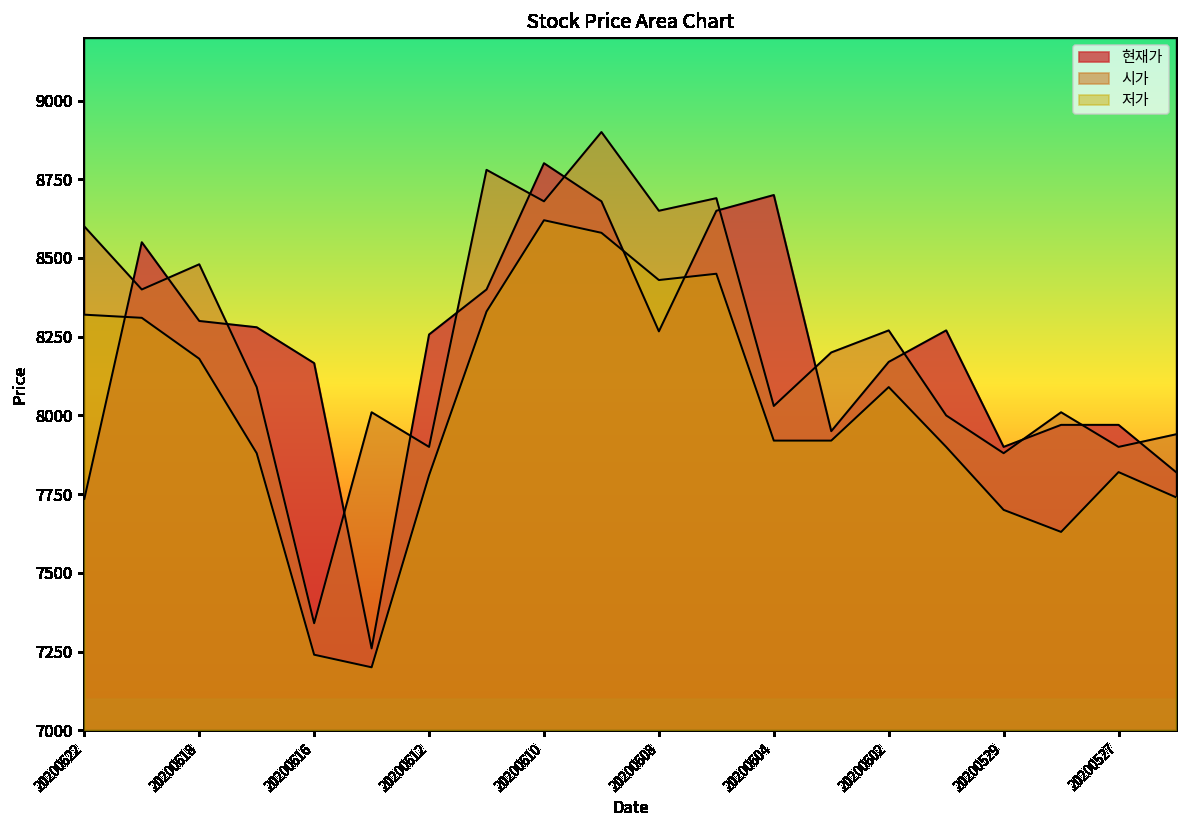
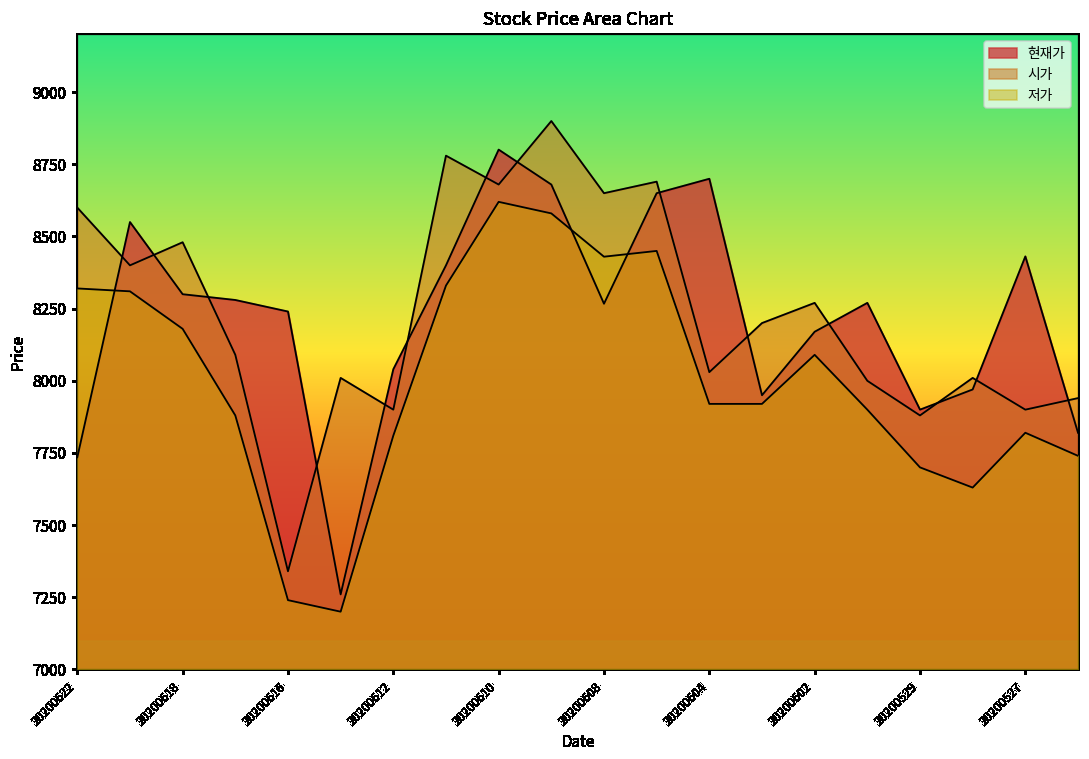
현재가, 20200616: 8170 -> 8240
현재가, 20200612: 8260 -> 8040
현재가, 20200527: 7970 -> 8430
